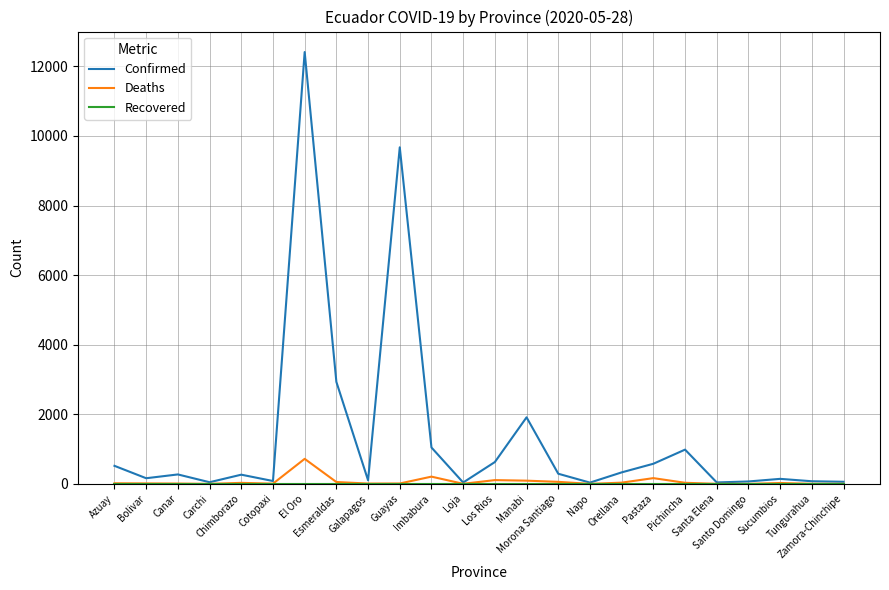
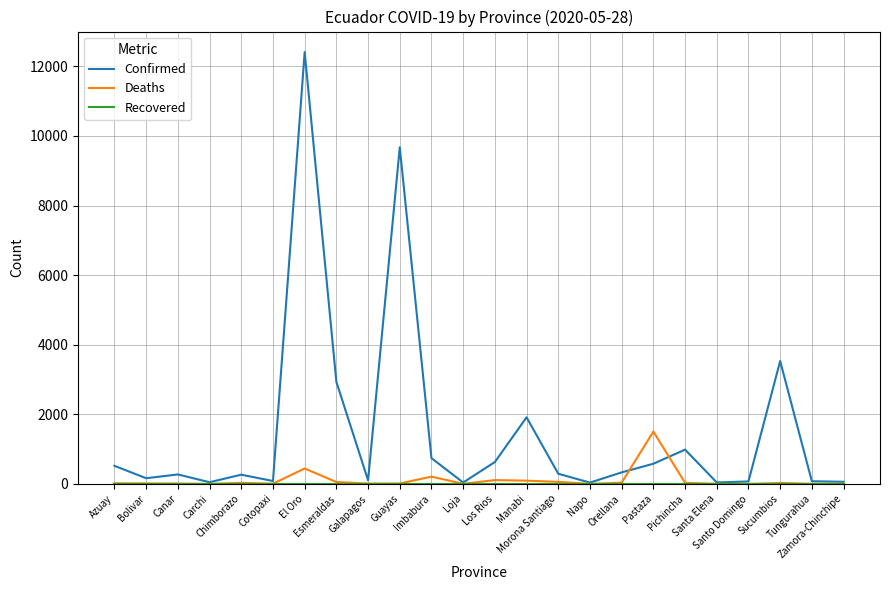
Deaths, El Oro: 700 -> 400
Confirmed, Imbabura: 1000 -> 700
Deaths, Pastaza: 200 -> 1500
Confirmed, Sucumbios: 100 -> 3500
